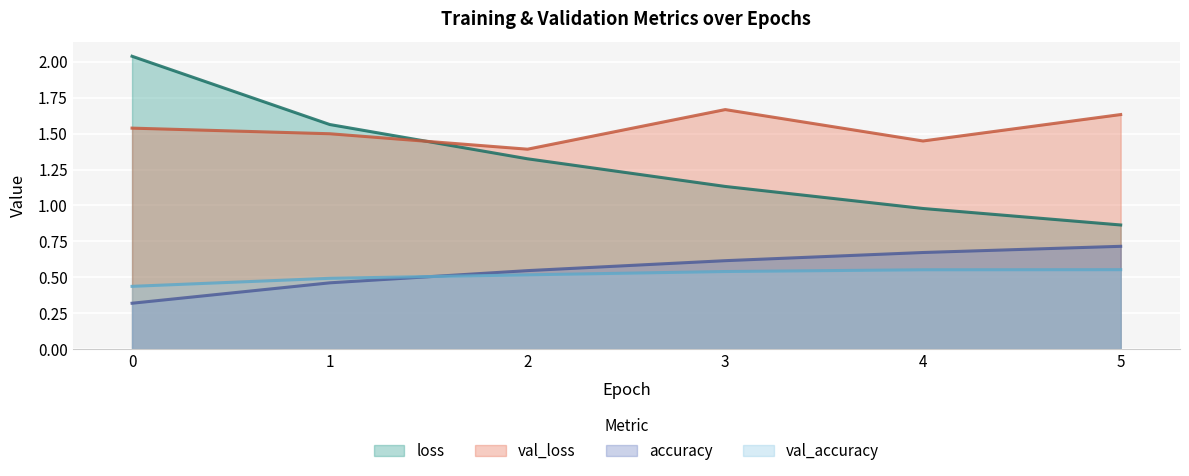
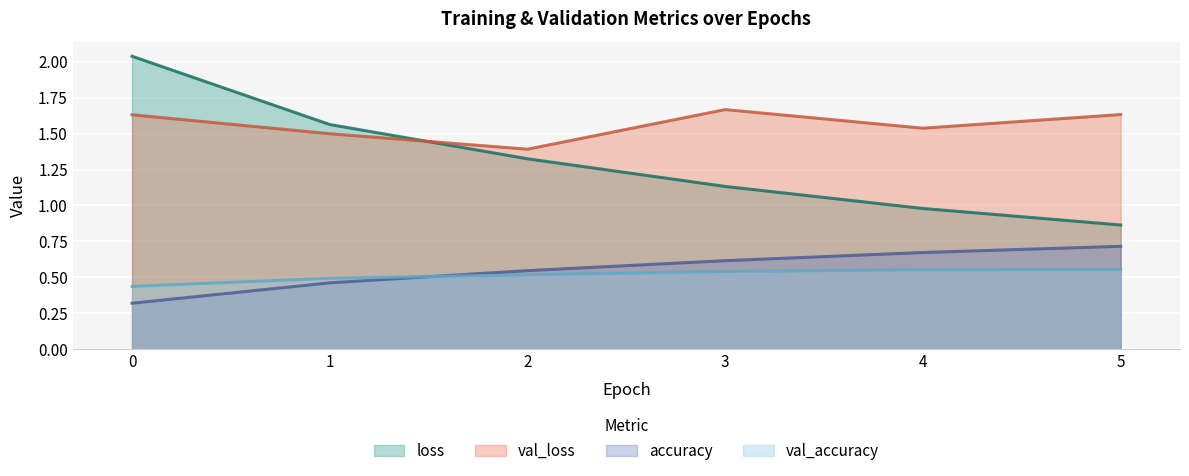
val_loss, 0: 1.54 -> 1.63
val_loss, 4: 1.45 -> 1.54
